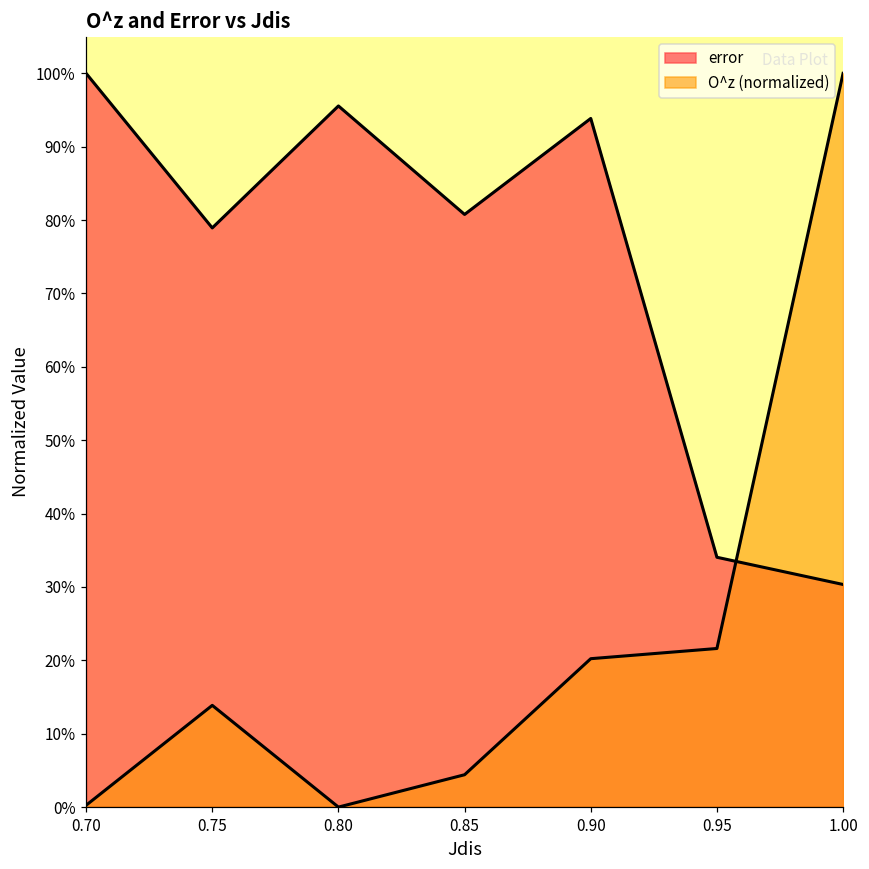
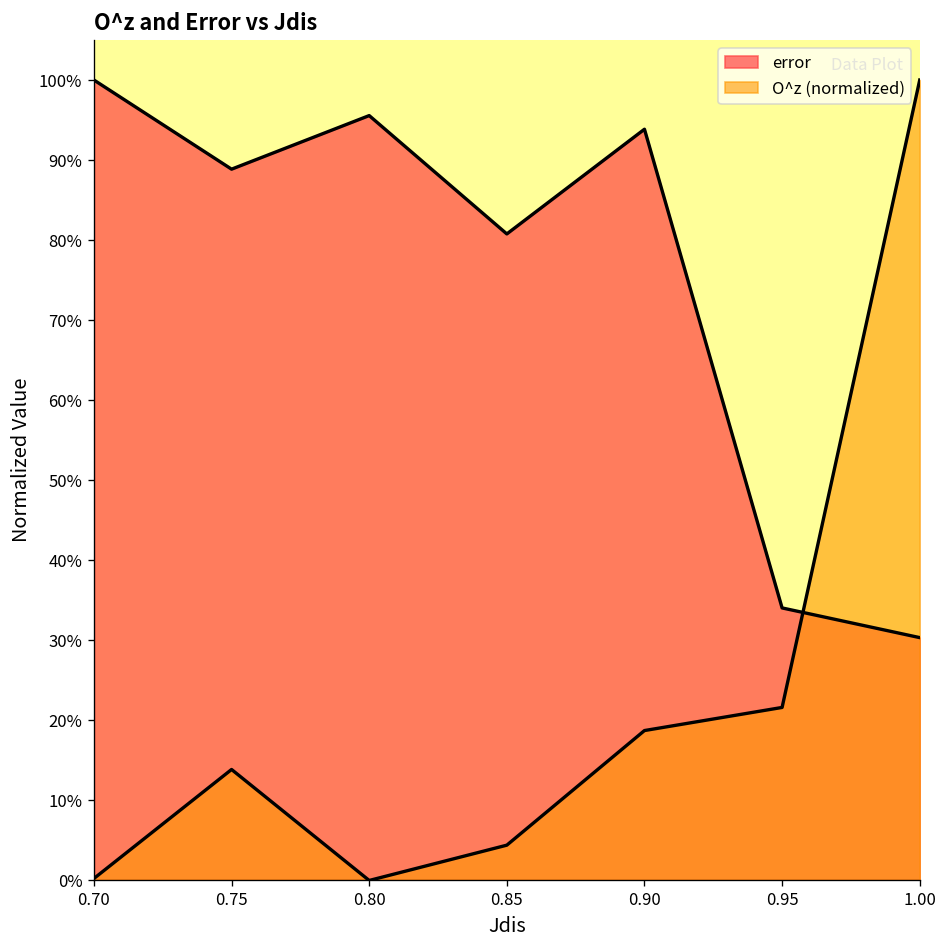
error, 0.75: 79% -> 89%
O^z (normalized), 0.90: 20% -> 19%
